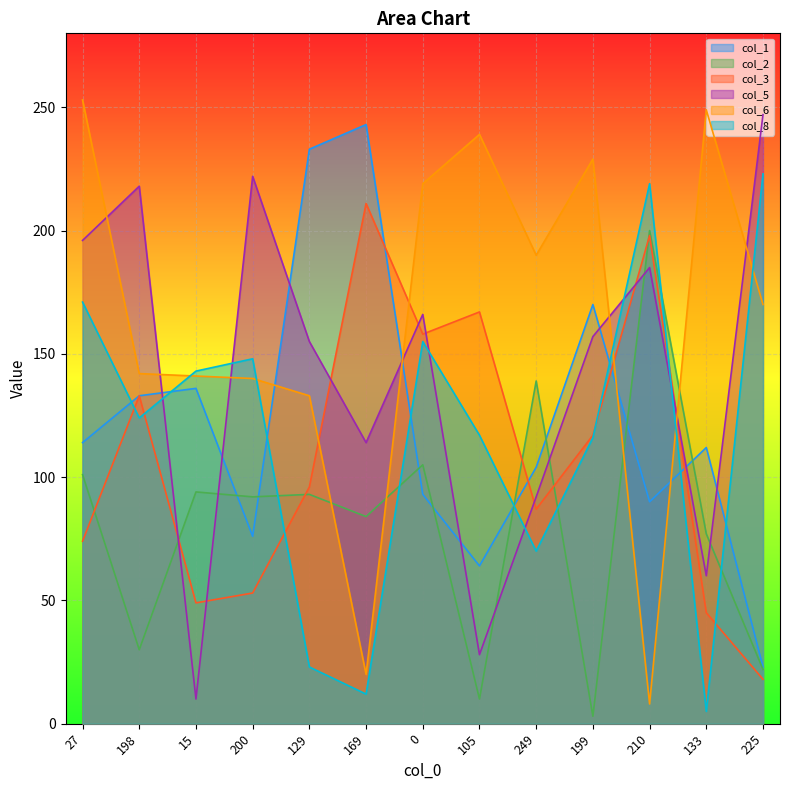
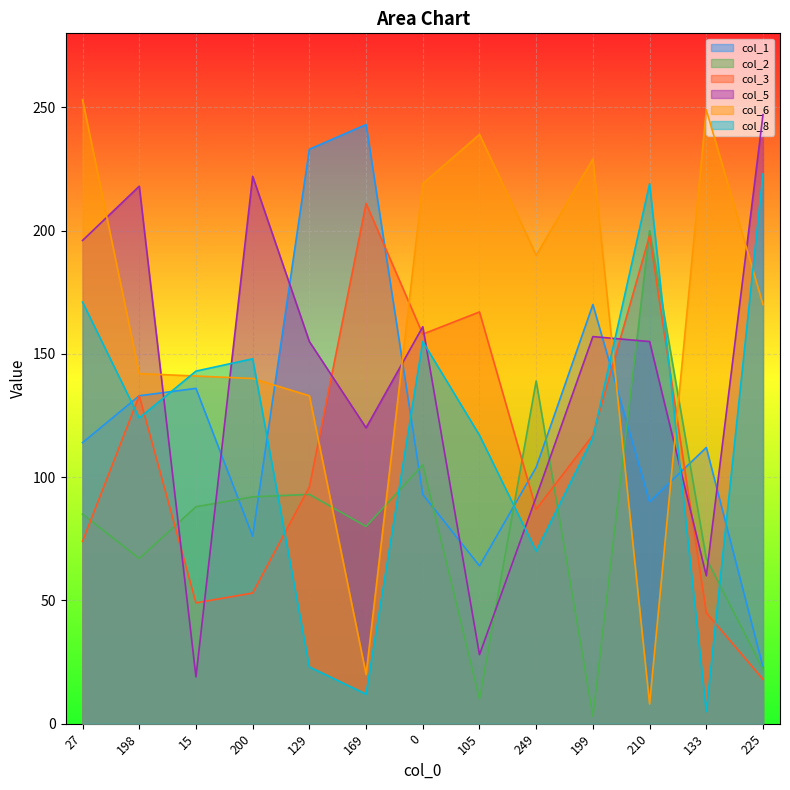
col_2, 27: 101 -> 85
col_2, 198: 30 -> 67
col_2, 15: 94 -> 88
col_5, 15: 10 -> 19
col_2, 169: 84 -> 80
col_5, 169: 114 -> 120
col_5, 0: 166 -> 161
col_5, 210: 185 -> 155
col_2, 133: 77 -> 67
